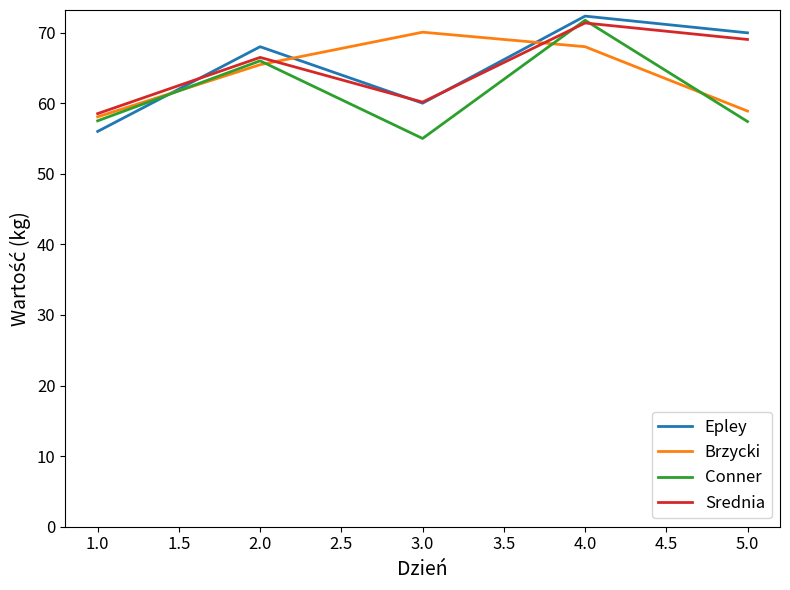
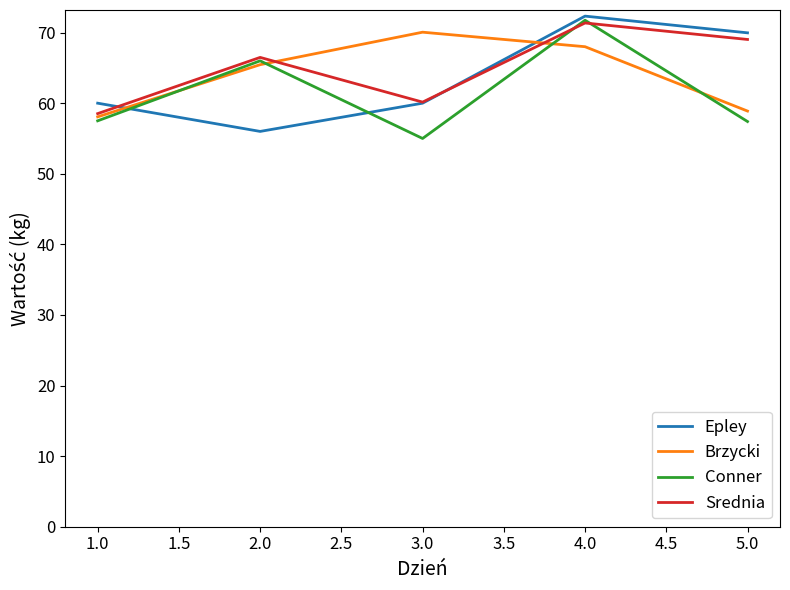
Epley, 1.0: 56 -> 60
Epley, 2.0: 68 -> 56
